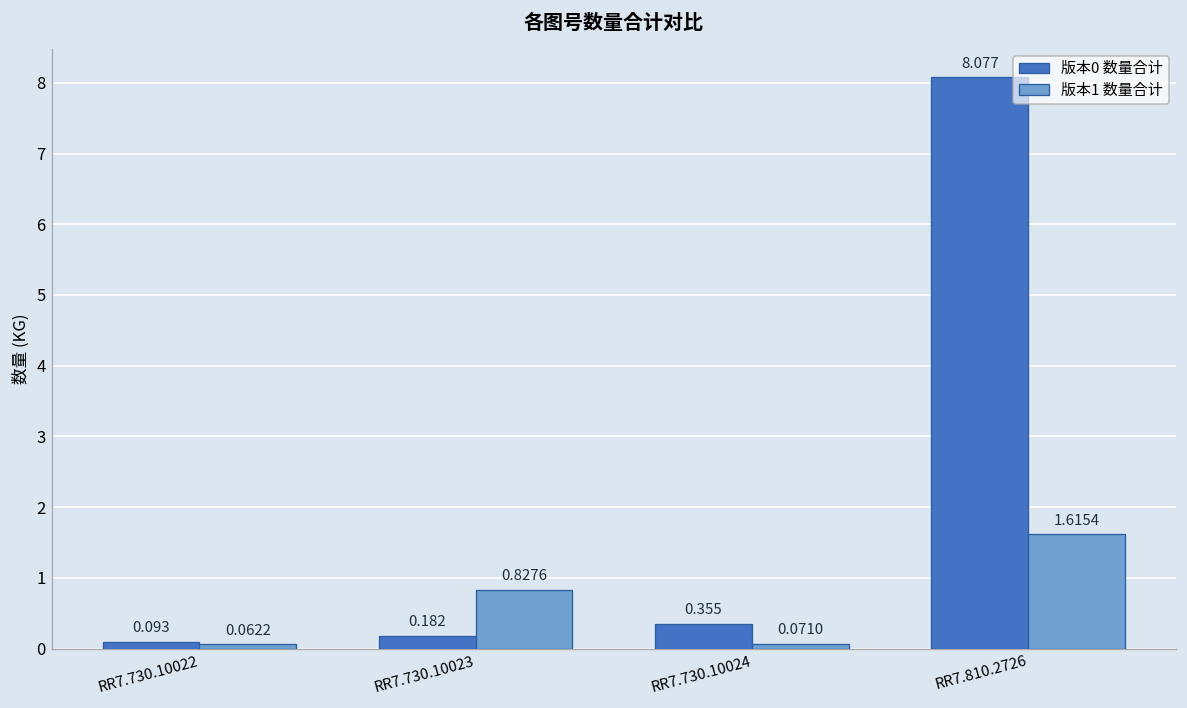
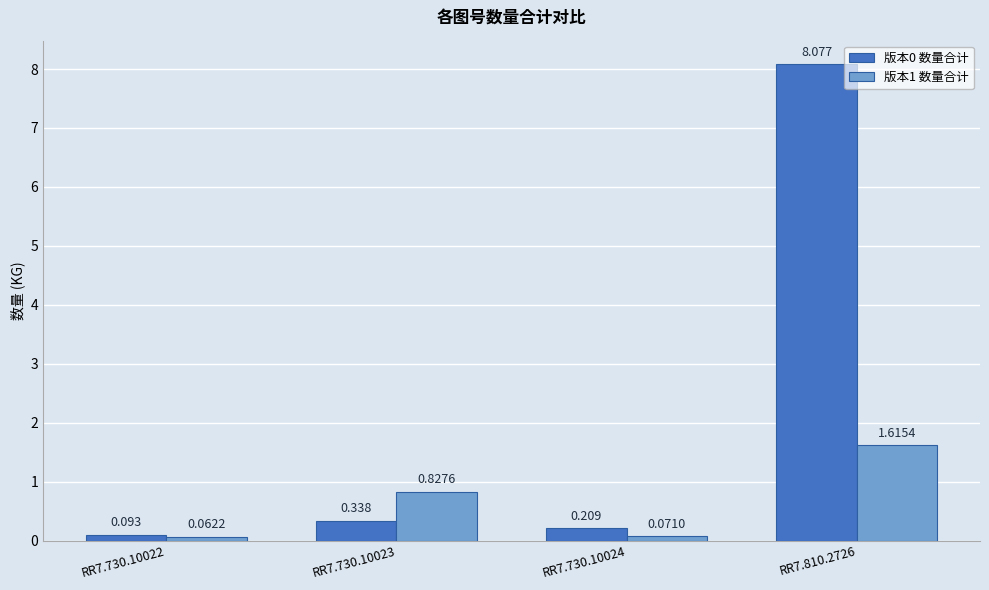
版本0 数量合计, RR7.730.10023: 0.182 -> 0.338
版本0 数量合计, RR7.730.10024: 0.355 -> 0.209
